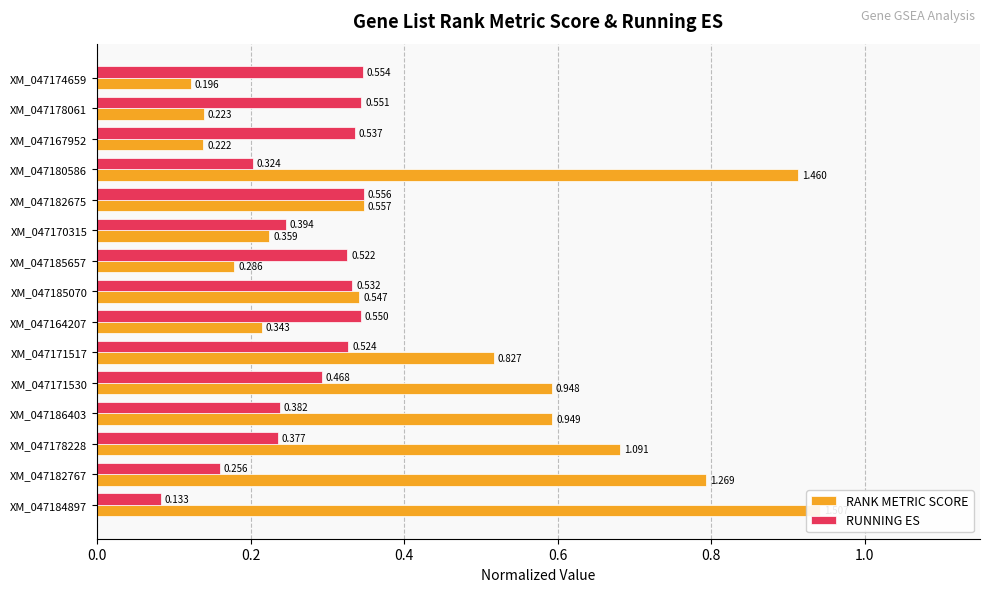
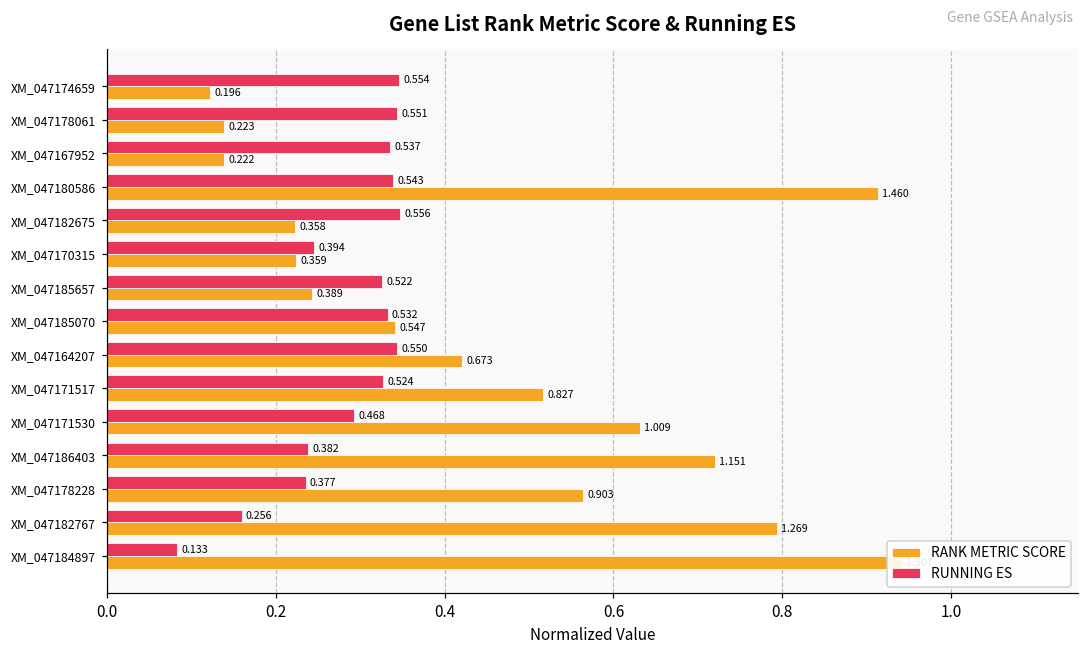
RUNNING ES, XM_047180586: 0.324 -> 0.543
RANK METRIC SCORE, XM_047182675: 0.557 -> 0.358
RANK METRIC SCORE, XM_047185657: 0.286 -> 0.389
RANK METRIC SCORE, XM_047164207: 0.343 -> 0.673
RANK METRIC SCORE, XM_047171530: 0.948 -> 1.009
RANK METRIC SCORE, XM_047186403: 0.949 -> 1.151
RANK METRIC SCORE, XM_047178228: 1.091 -> 0.903
